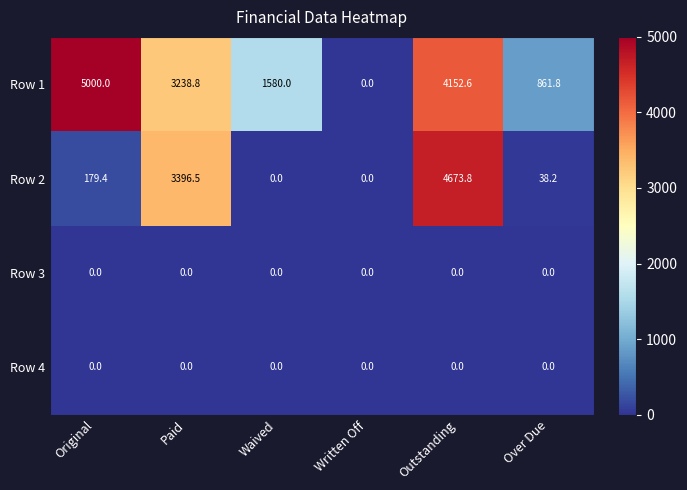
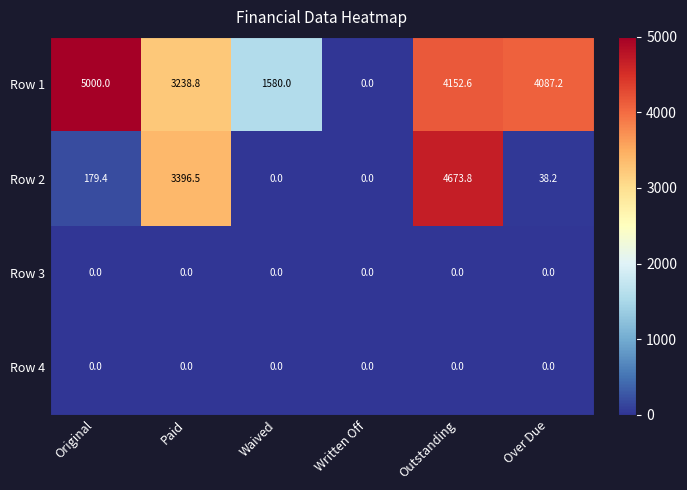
Row 1, Over Due: 861.8 -> 4087.2
